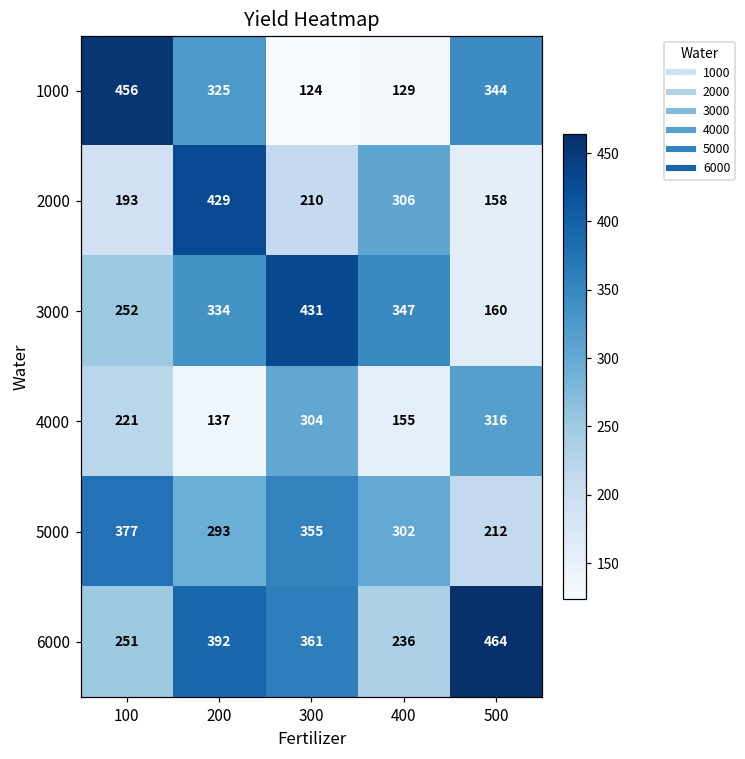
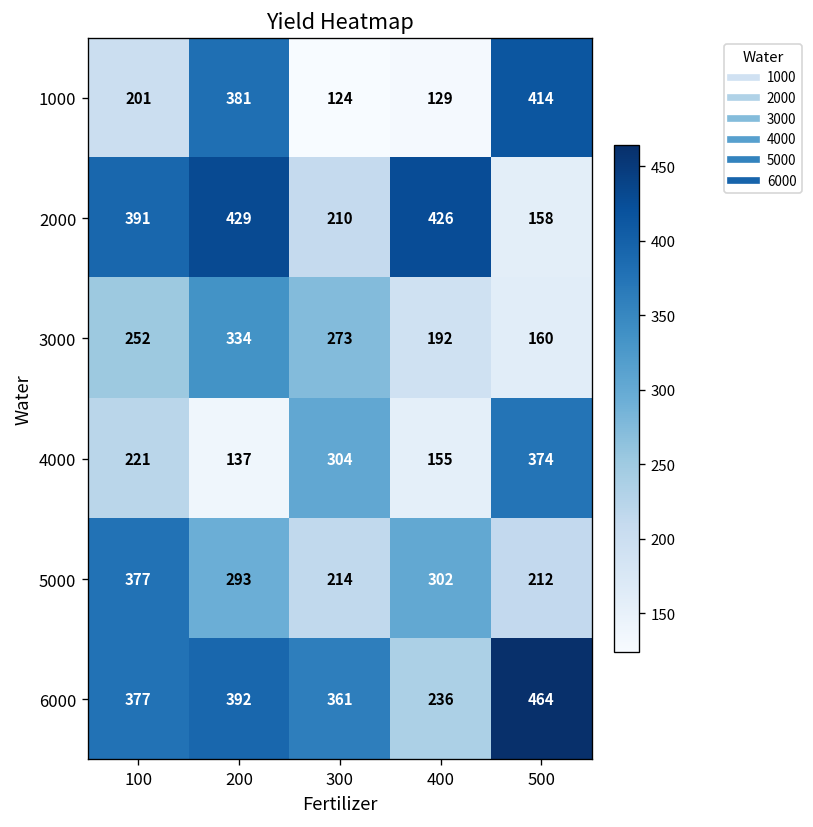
1000, 100: 456 -> 201
1000, 200: 325 -> 381
1000, 500: 344 -> 414
2000, 100: 193 -> 391
2000, 400: 306 -> 426
3000, 300: 431 -> 273
3000, 400: 347 -> 192
4000, 500: 316 -> 374
5000, 300: 355 -> 214
6000, 100: 251 -> 377
